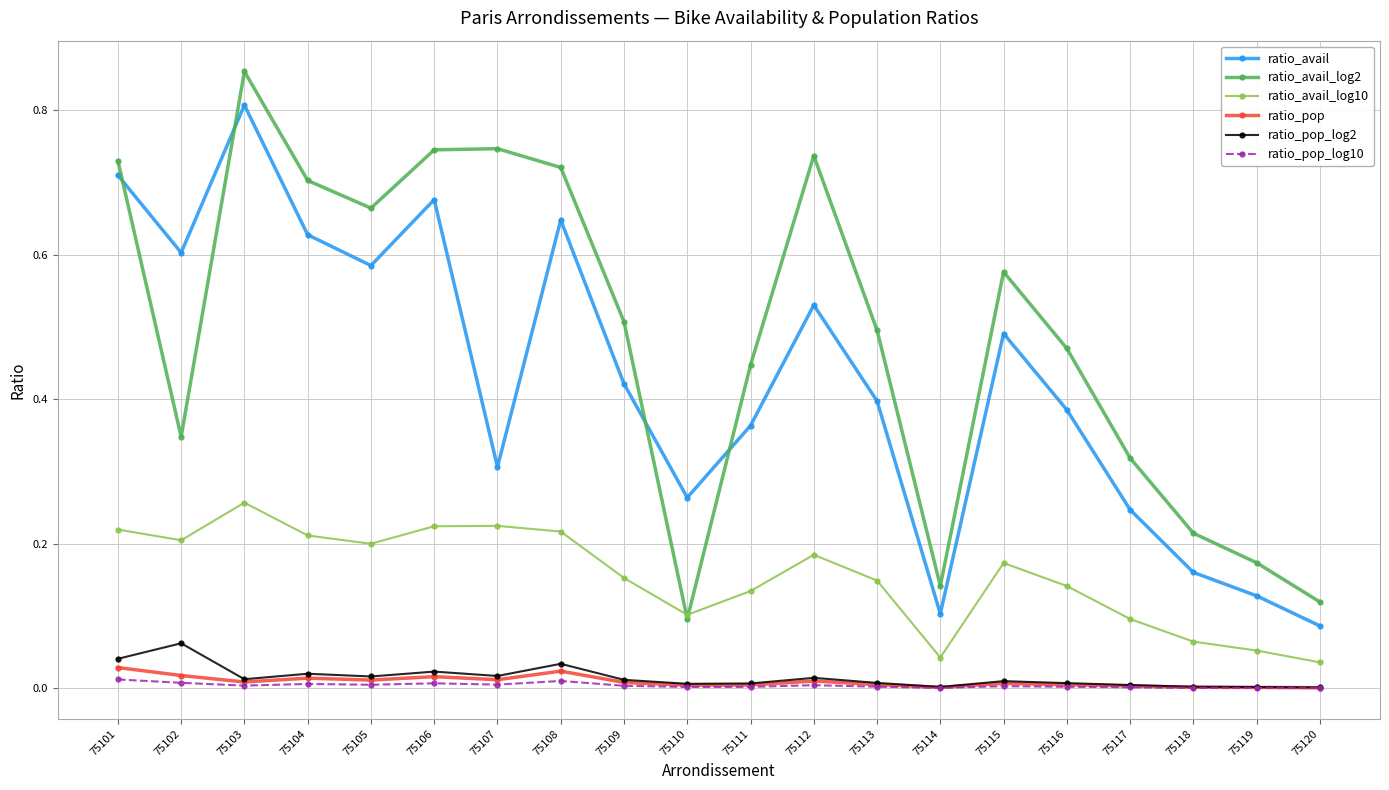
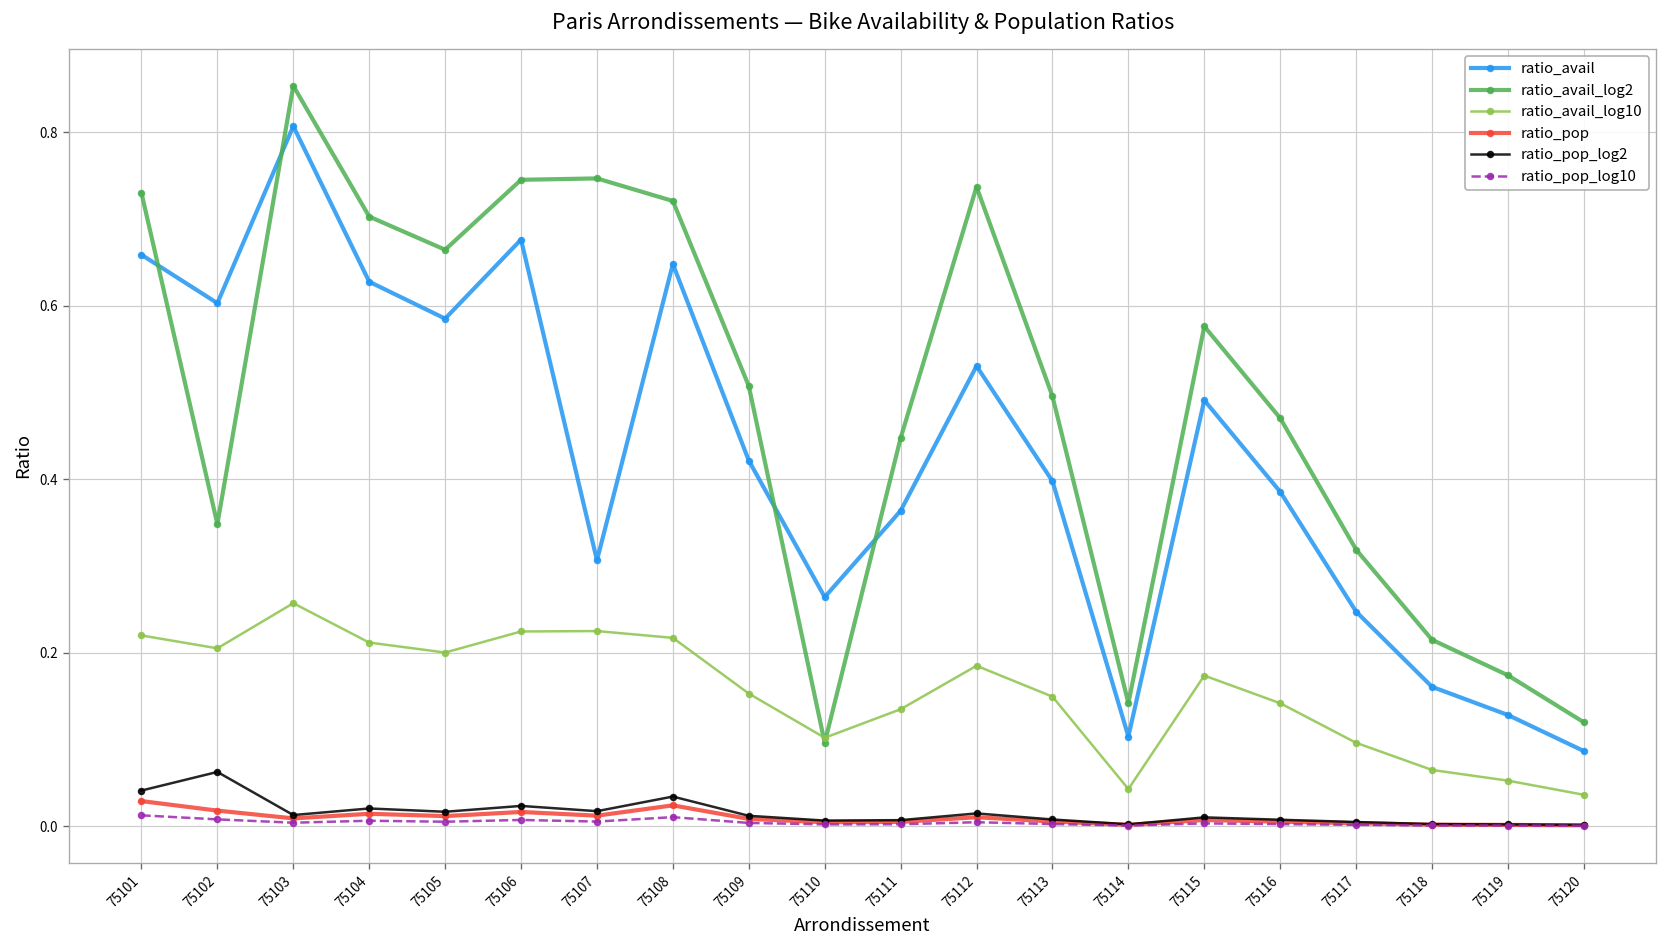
ratio_avail, 75101: 0.71 -> 0.66
